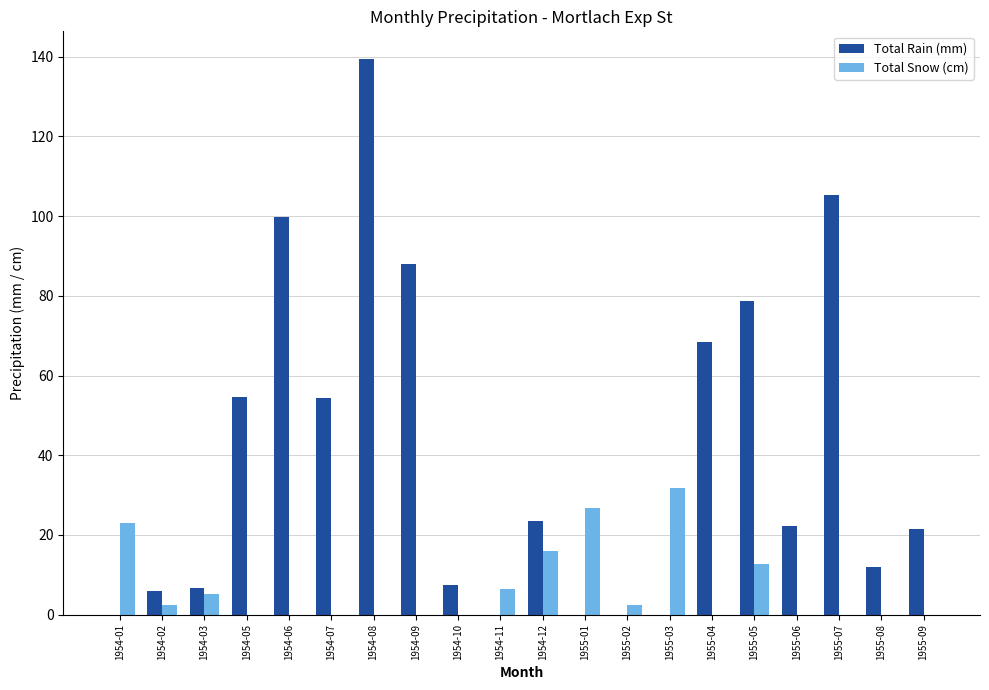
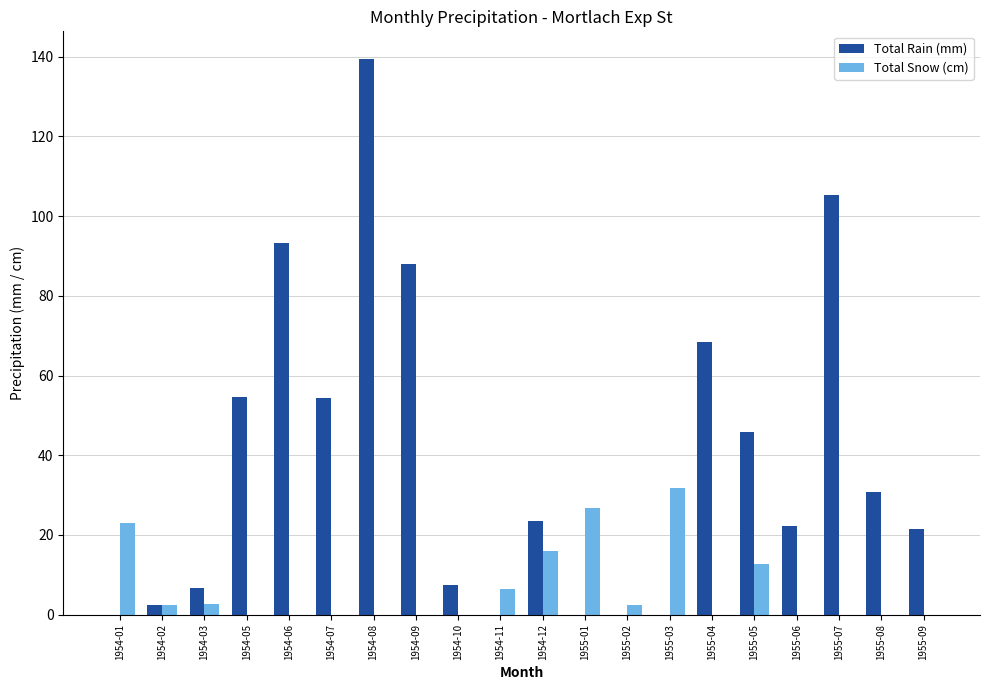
Total Rain (mm), 1954-02: 6 -> 3
Total Snow (cm), 1954-03: 5 -> 3
Total Rain (mm), 1954-06: 100 -> 93
Total Rain (mm), 1955-05: 79 -> 46
Total Rain (mm), 1955-08: 12 -> 31
